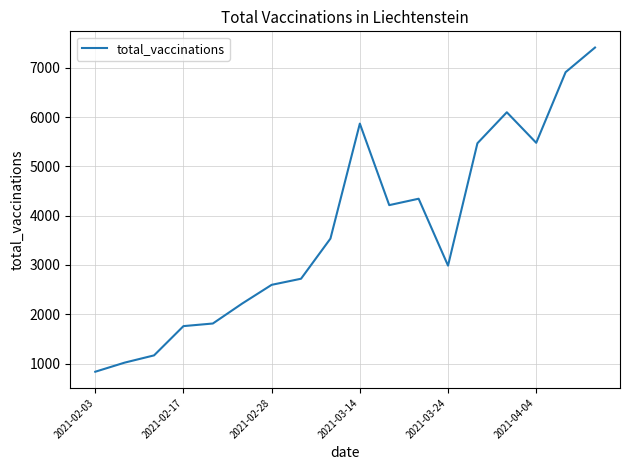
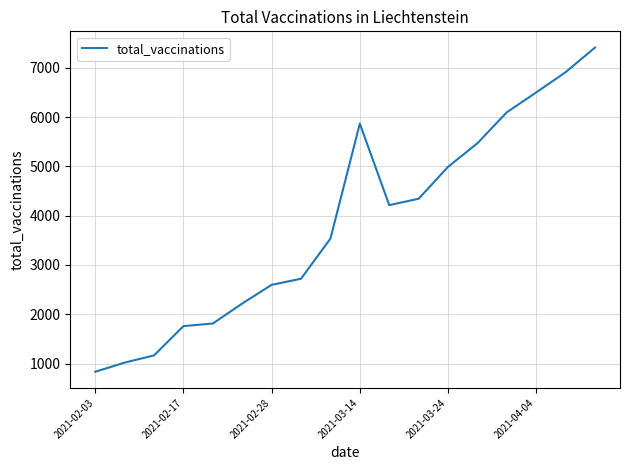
2021-03-24: 3000 -> 5000
2021-04-04: 5500 -> 6500
